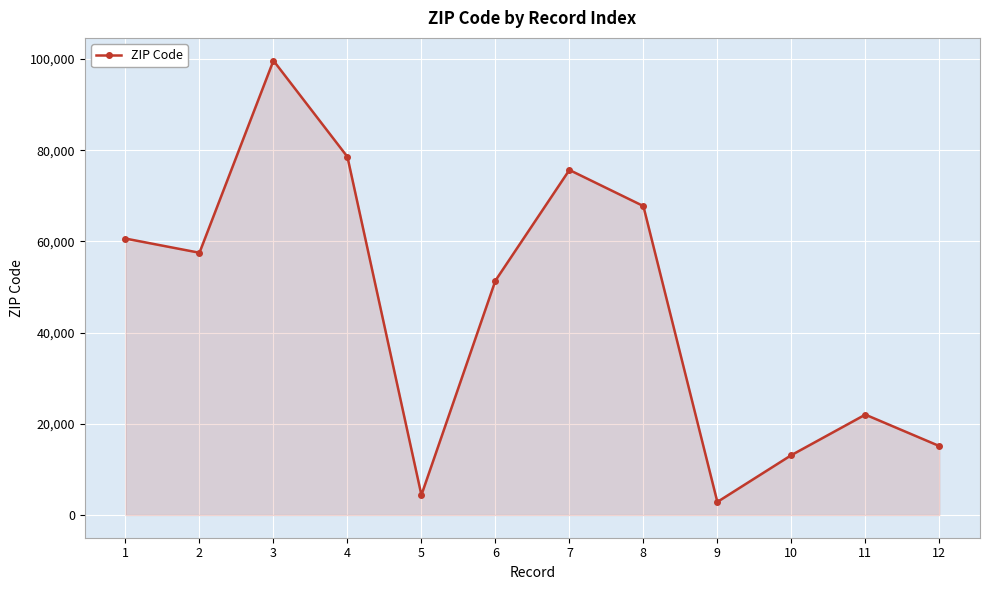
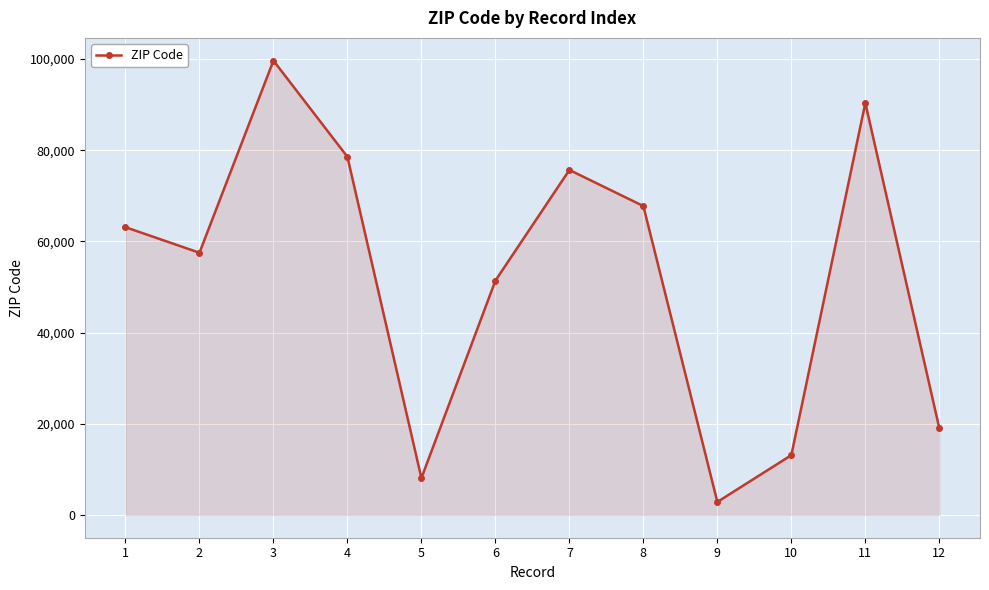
1: 61,000 -> 63,000
5: 4,000 -> 8,000
11: 22,000 -> 90,000
12: 15,000 -> 19,000
